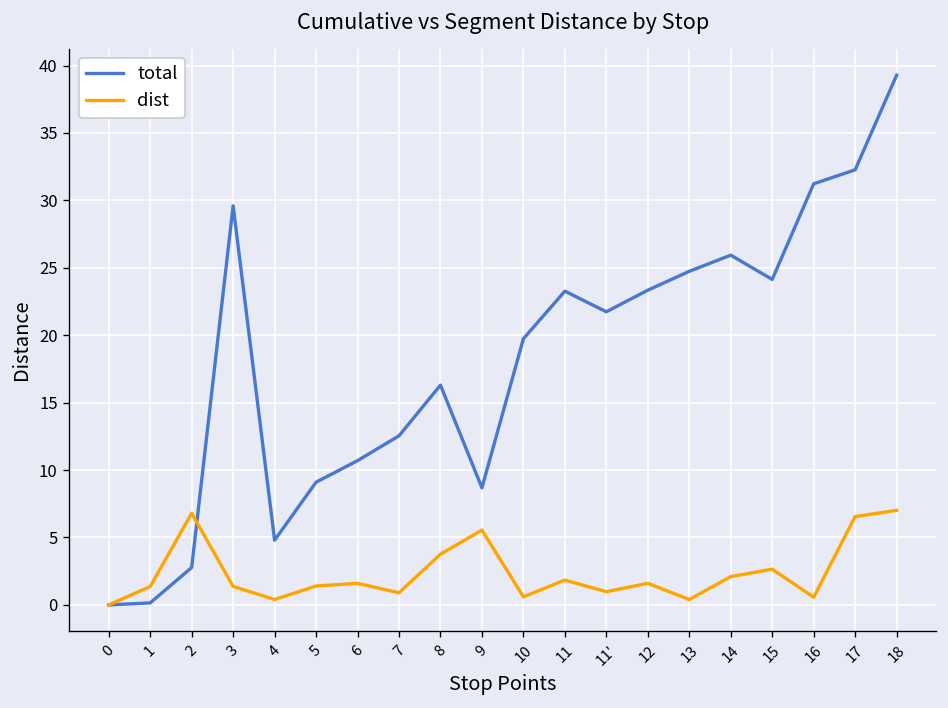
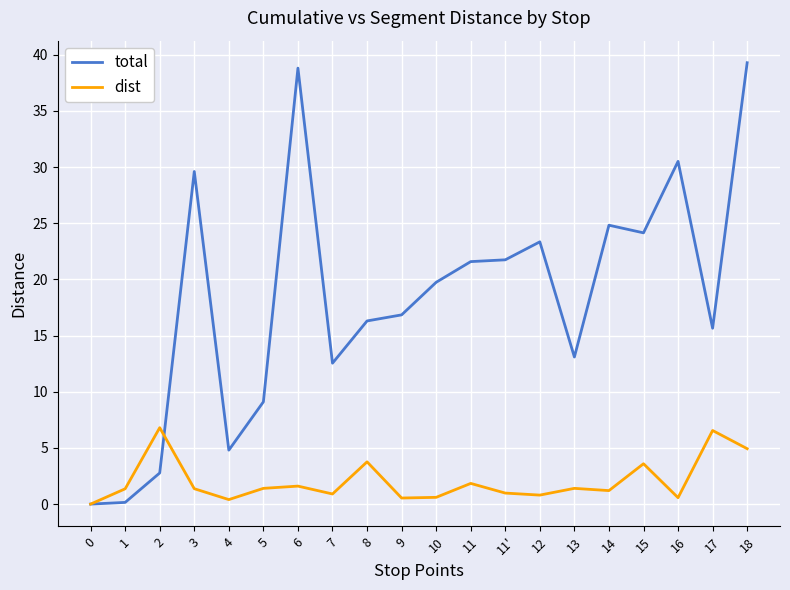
total, 6: 10.7 -> 38.8
total, 9: 8.7 -> 16.8
dist, 9: 5.6 -> 0.5
total, 11: 23.3 -> 21.6
dist, 12: 1.6 -> 0.8
total, 13: 24.7 -> 13.1
dist, 13: 0.4 -> 1.4
total, 14: 25.9 -> 24.8
dist, 14: 2.1 -> 1.2
dist, 15: 2.7 -> 3.6
total, 16: 31.2 -> 30.5
total, 17: 32.3 -> 15.7
dist, 18: 7.0 -> 4.9
